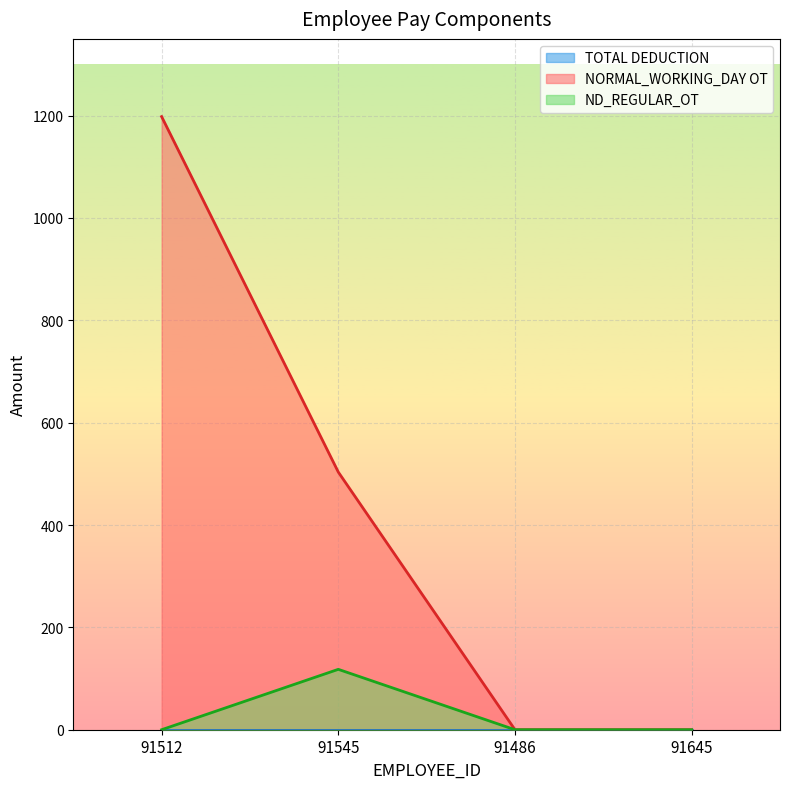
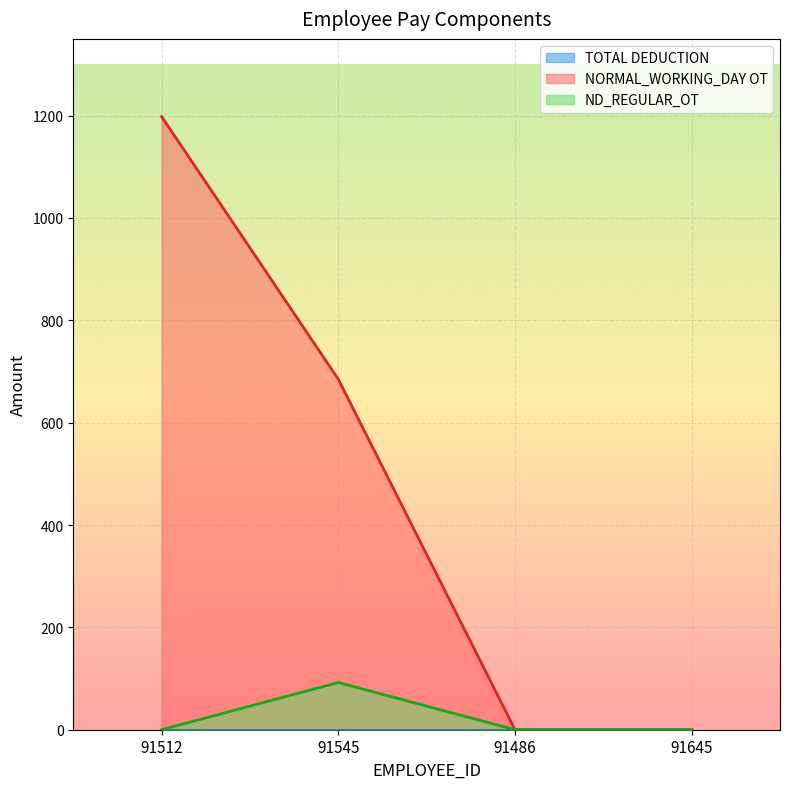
NORMAL_WORKING_DAY OT, 91545: 500 -> 680
ND_REGULAR_OT, 91545: 120 -> 90
